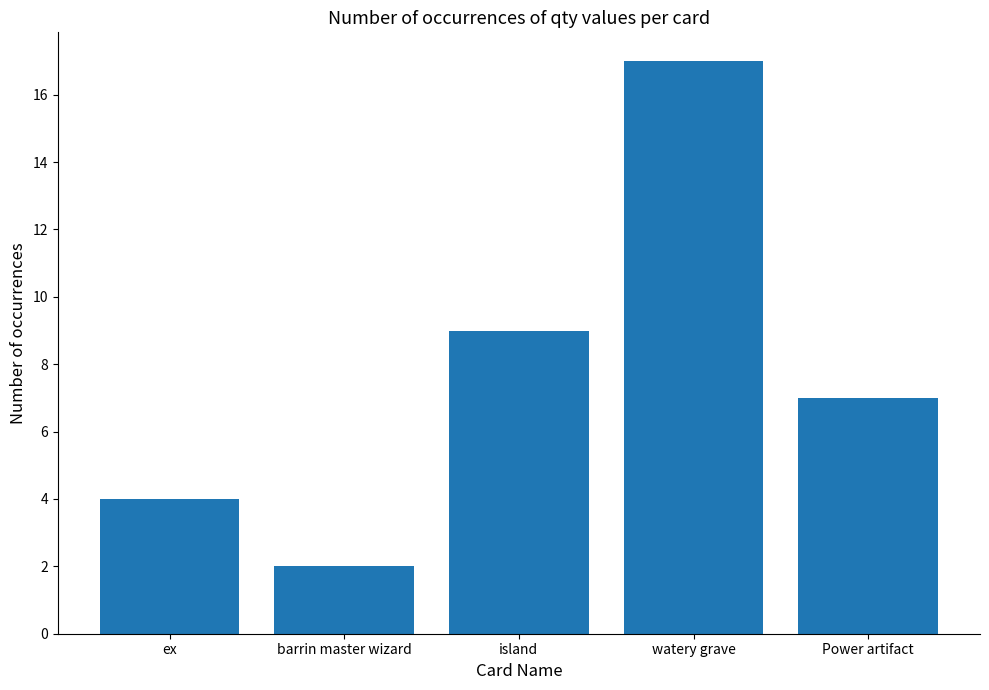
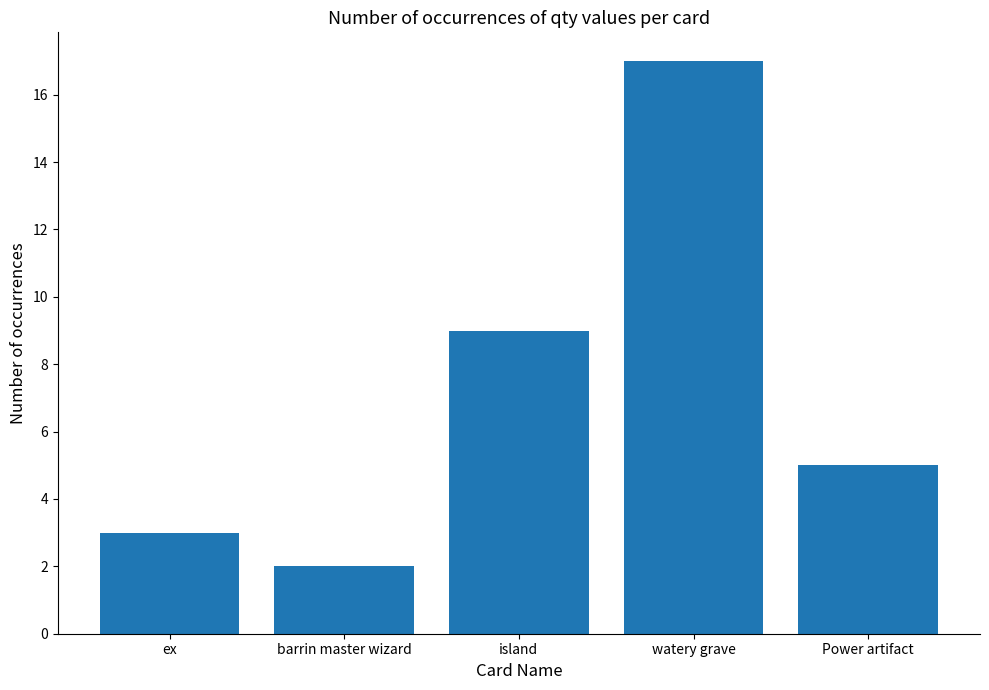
ex: 4 -> 3
Power artifact: 7 -> 5
